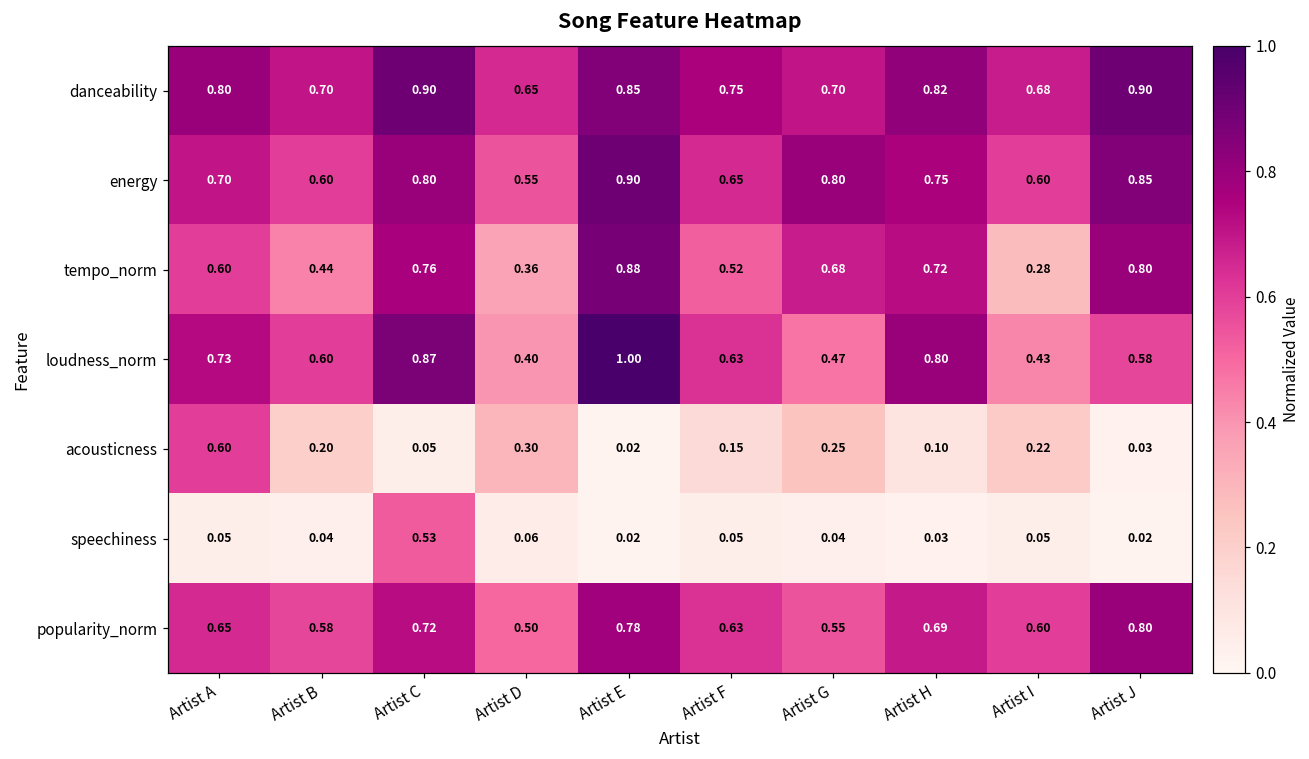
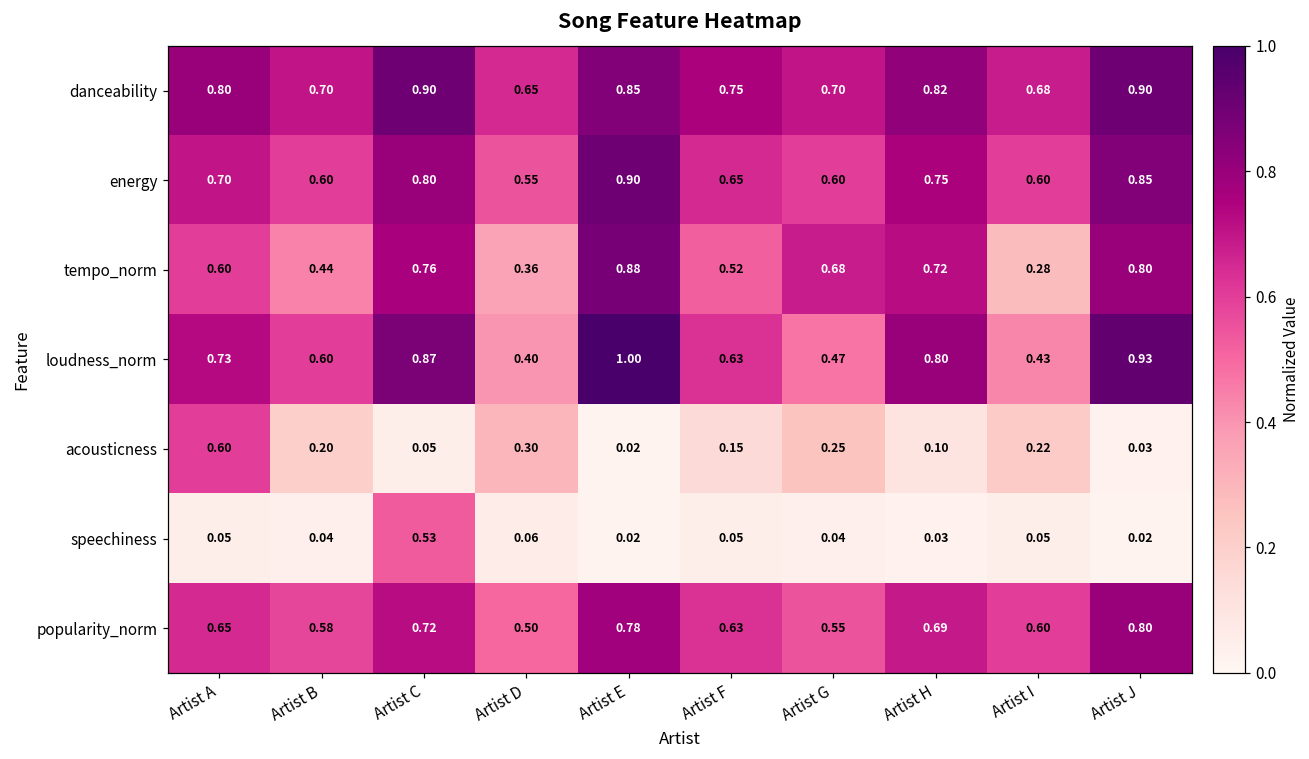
energy, Artist G: 0.80 -> 0.60
loudness_norm, Artist J: 0.58 -> 0.93
